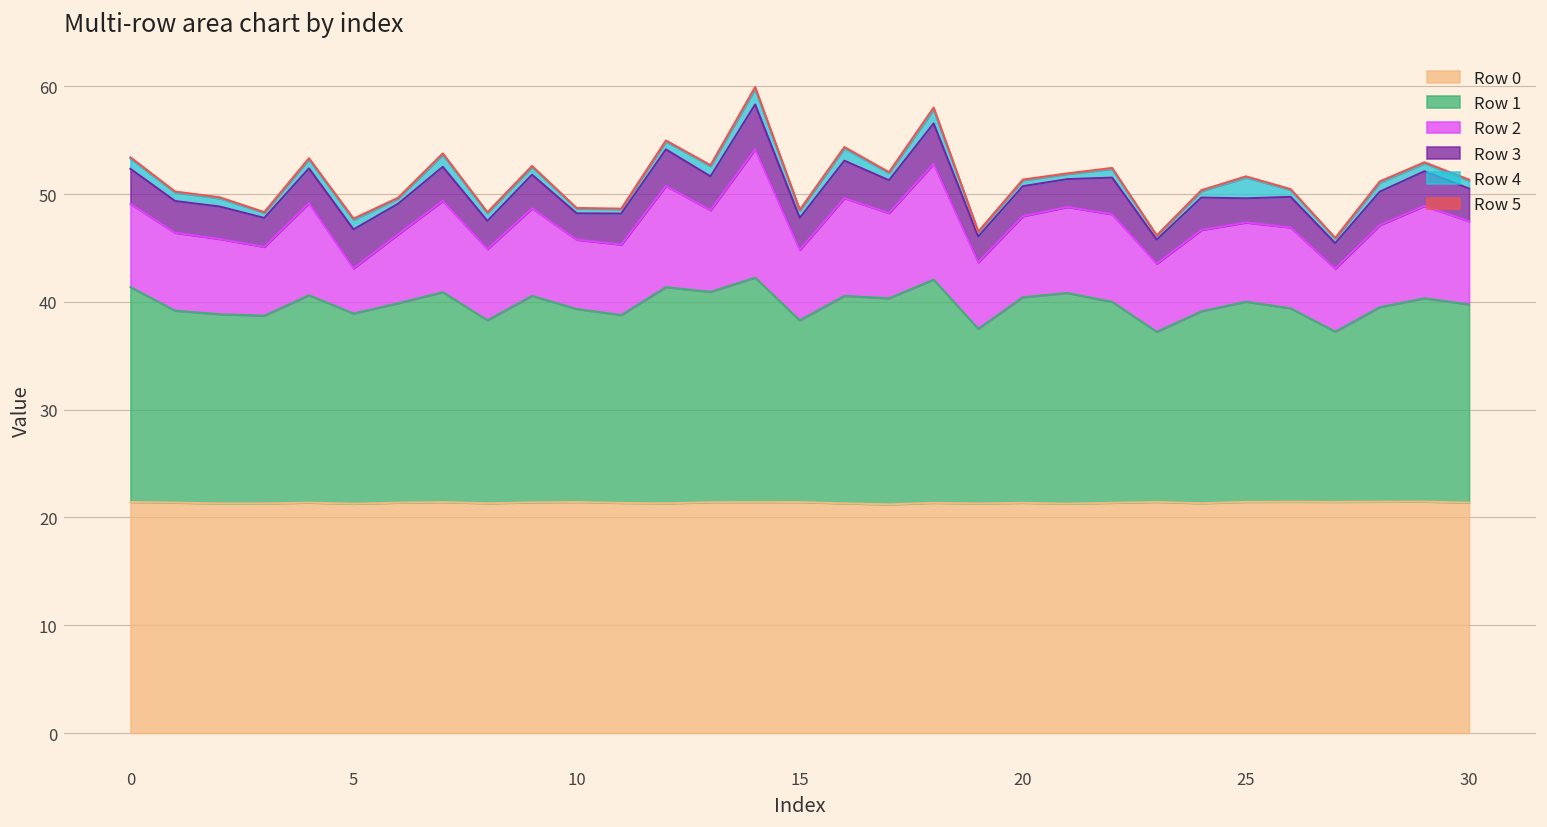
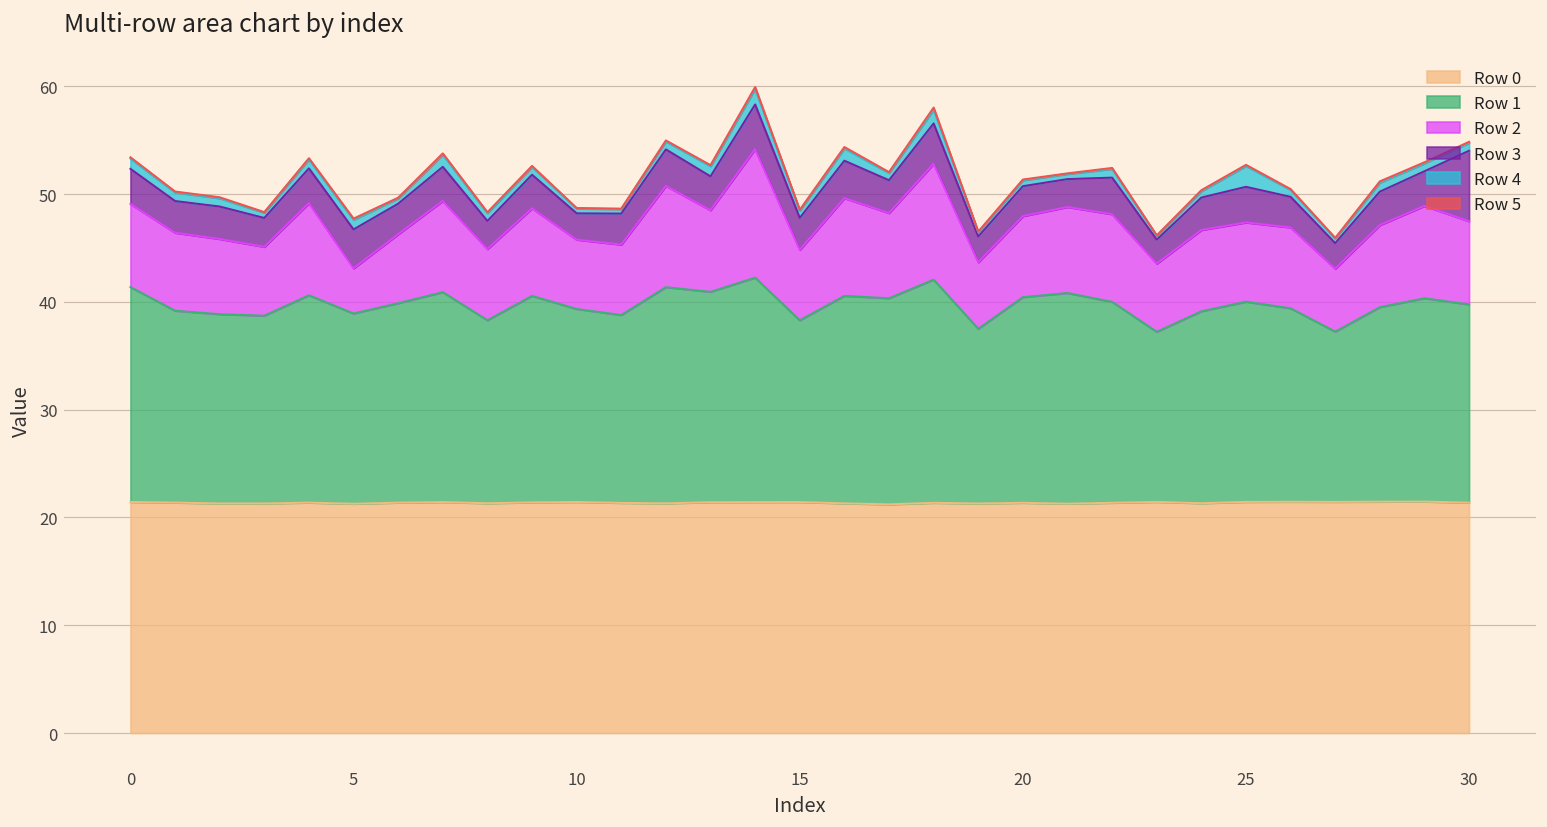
Row 3, 25: 2 -> 3
Row 3, 30: 3 -> 7
